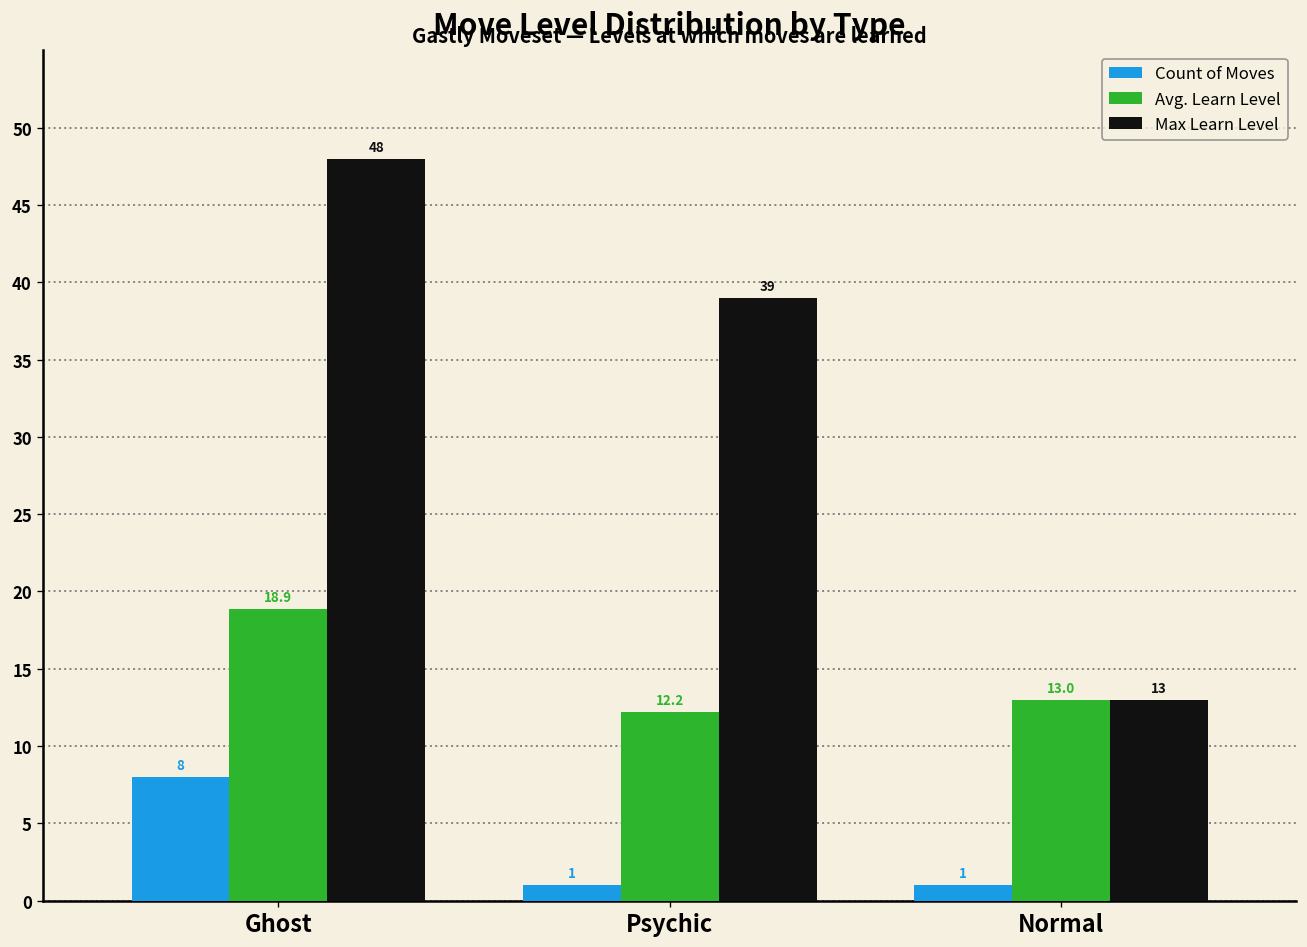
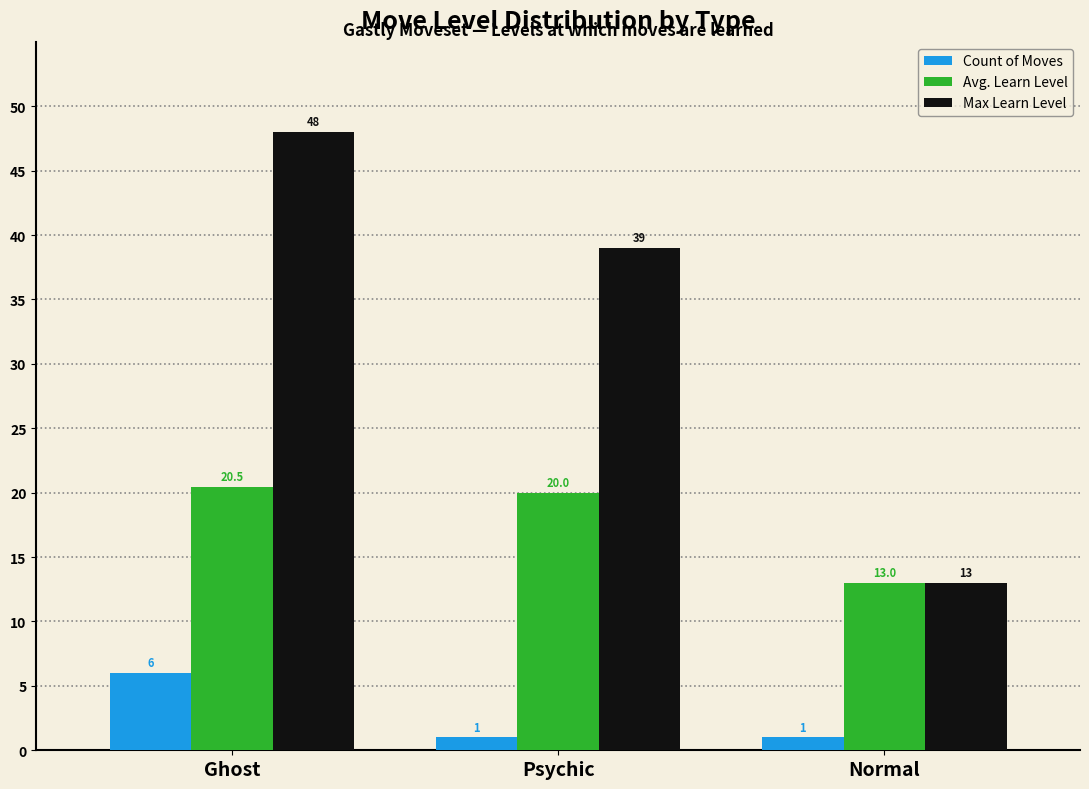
Count of Moves, Ghost: 8 -> 6
Avg. Learn Level, Ghost: 18.9 -> 20.5
Avg. Learn Level, Psychic: 12.2 -> 20.0
